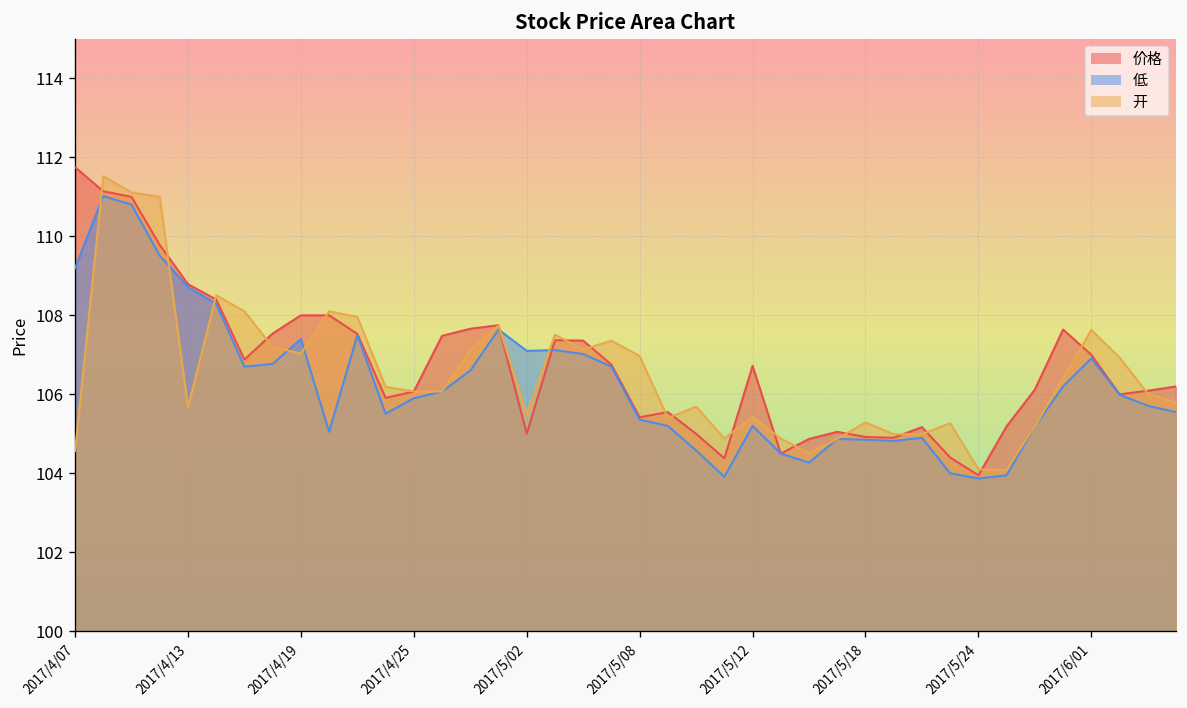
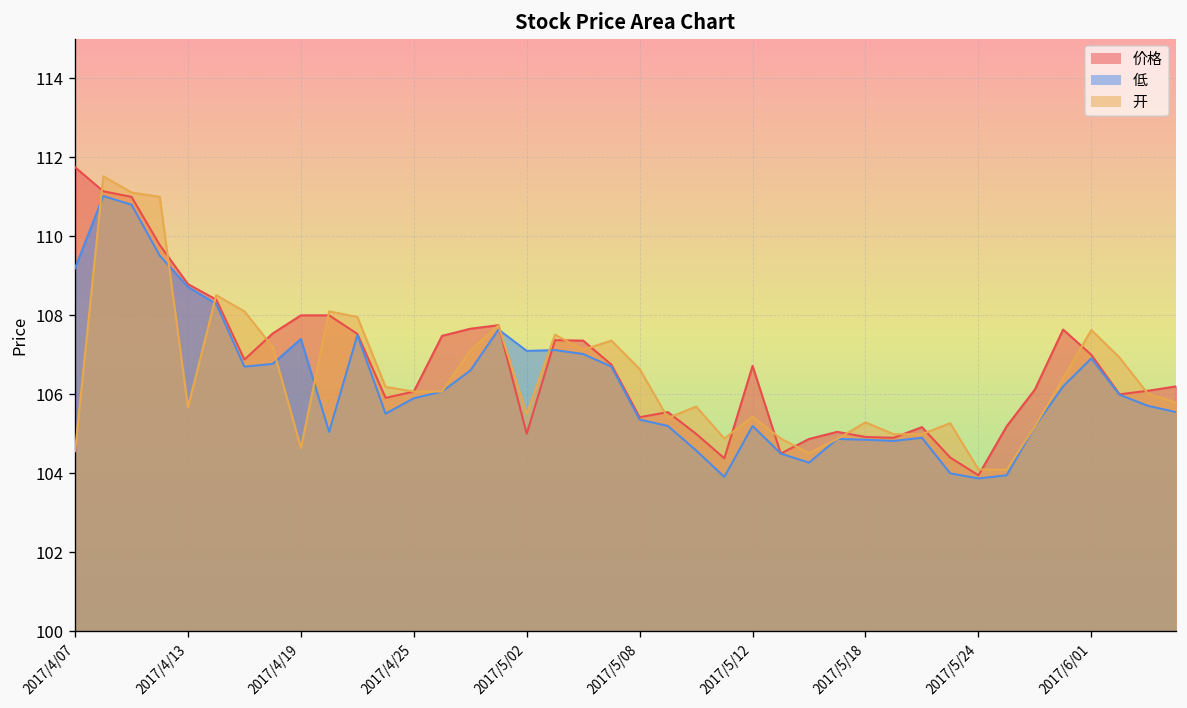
开, 2017/4/19: 107.0 -> 104.6
开, 2017/5/08: 107.0 -> 106.6
